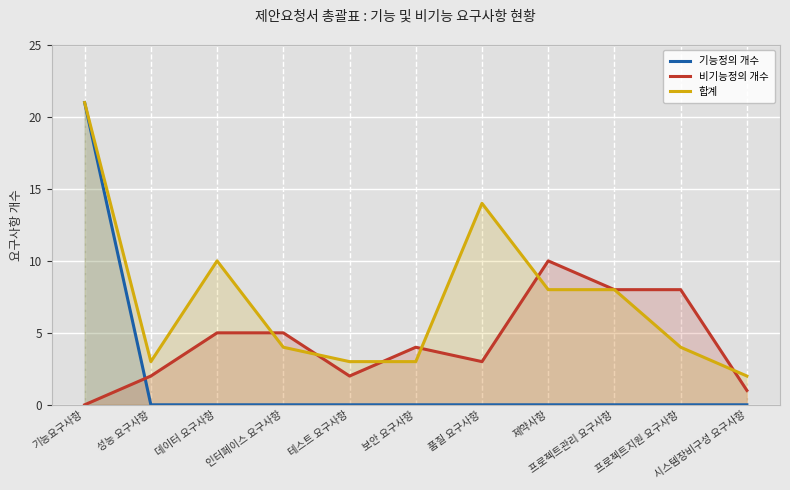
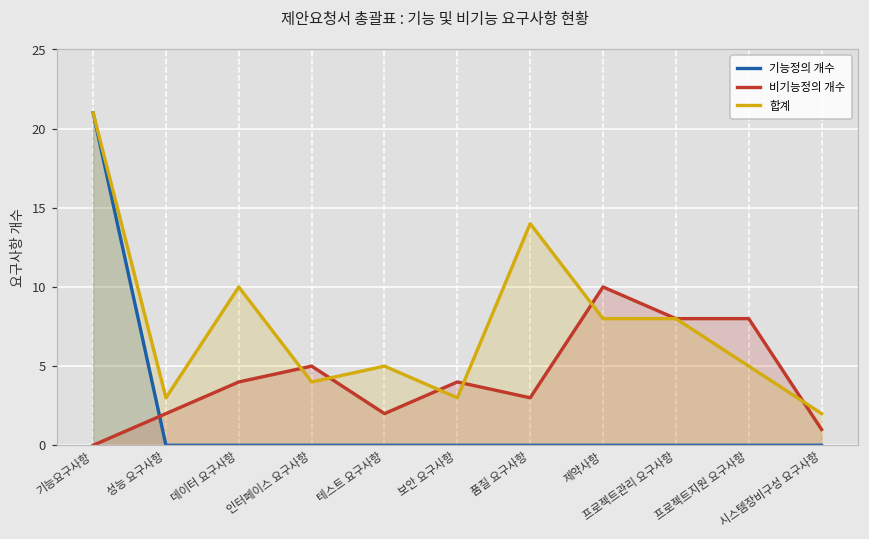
비기능정의 개수, 데이터 요구사항: 5 -> 4
합계, 테스트 요구사항: 3 -> 5
합계, 프로젝트지원 요구사항: 4 -> 5
